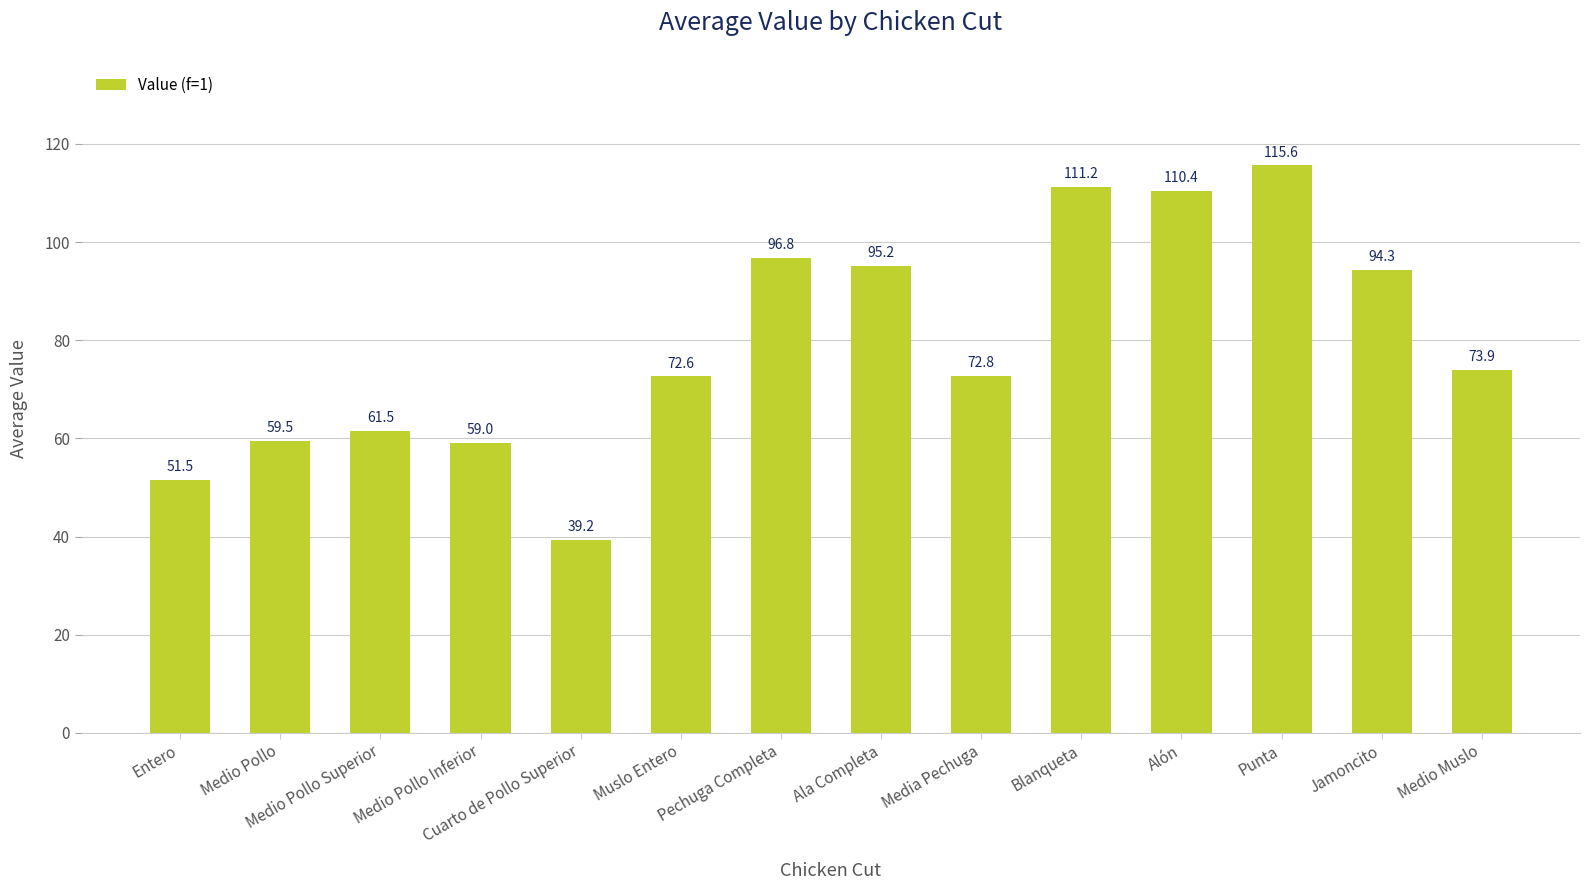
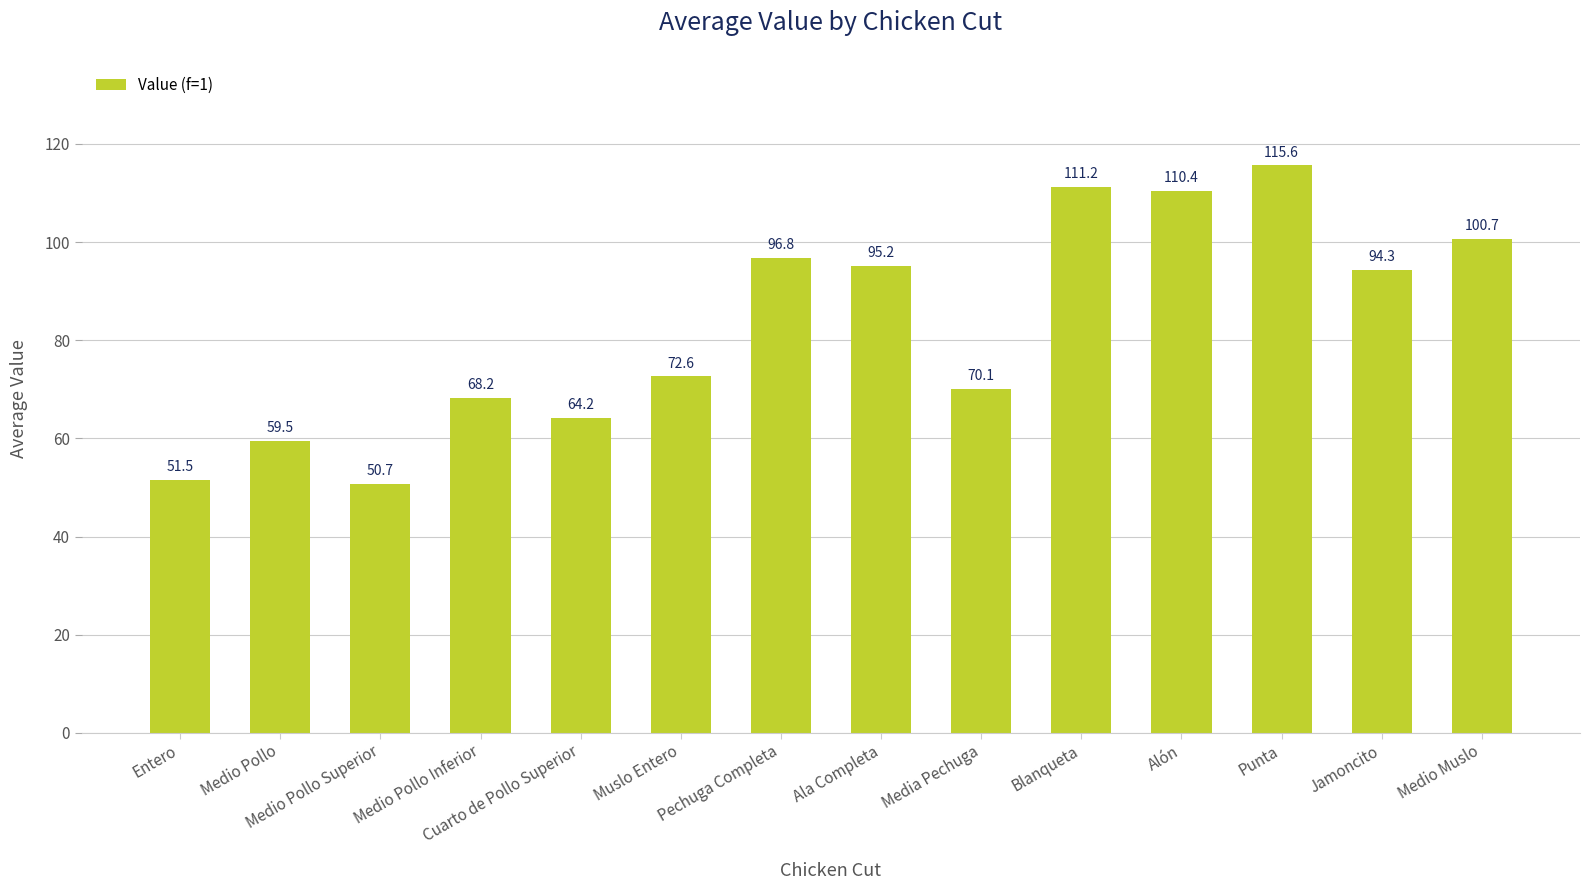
Medio Pollo Superior: 61.5 -> 50.7
Medio Pollo Inferior: 59.0 -> 68.2
Cuarto de Pollo Superior: 39.2 -> 64.2
Media Pechuga: 72.8 -> 70.1
Medio Muslo: 73.9 -> 100.7
